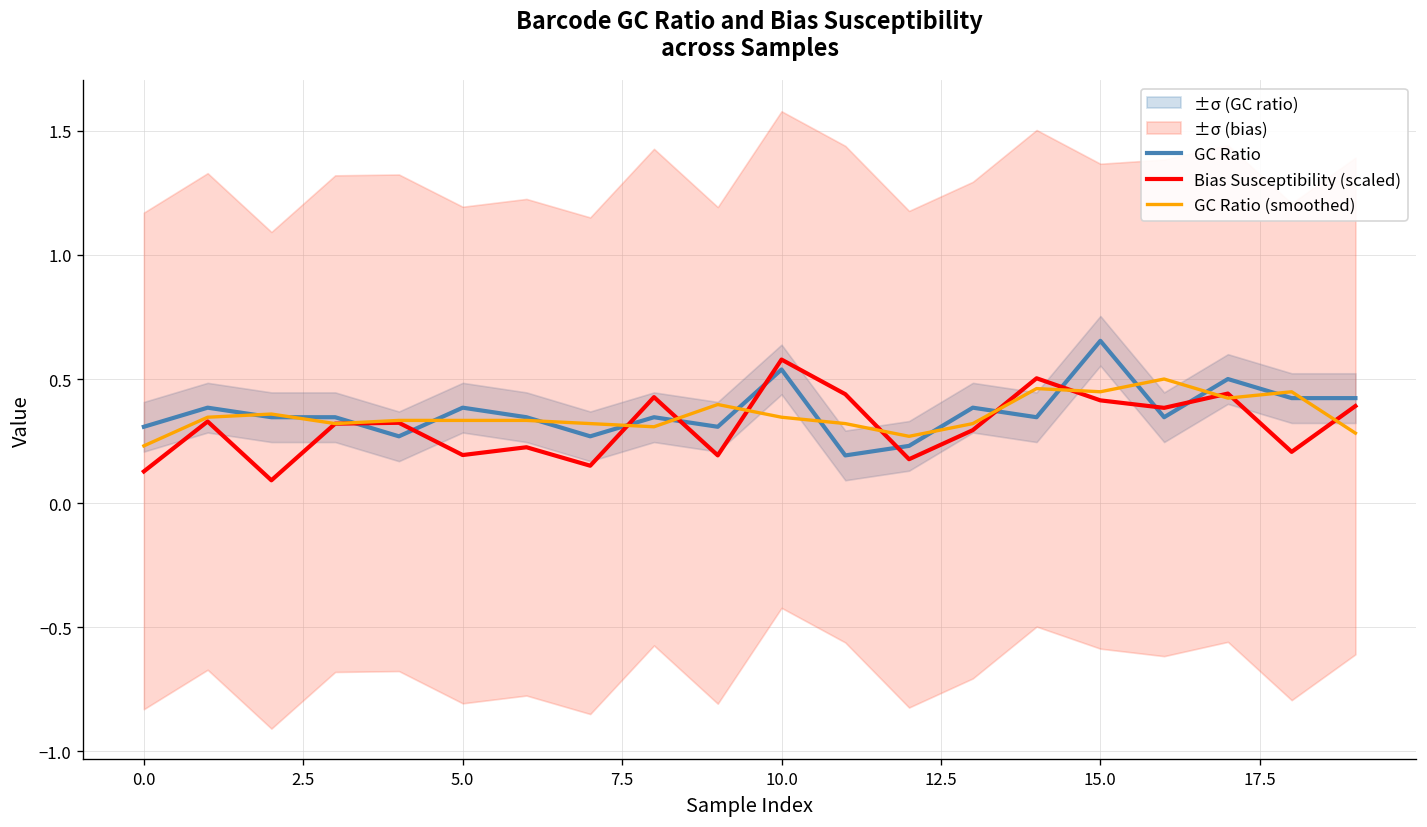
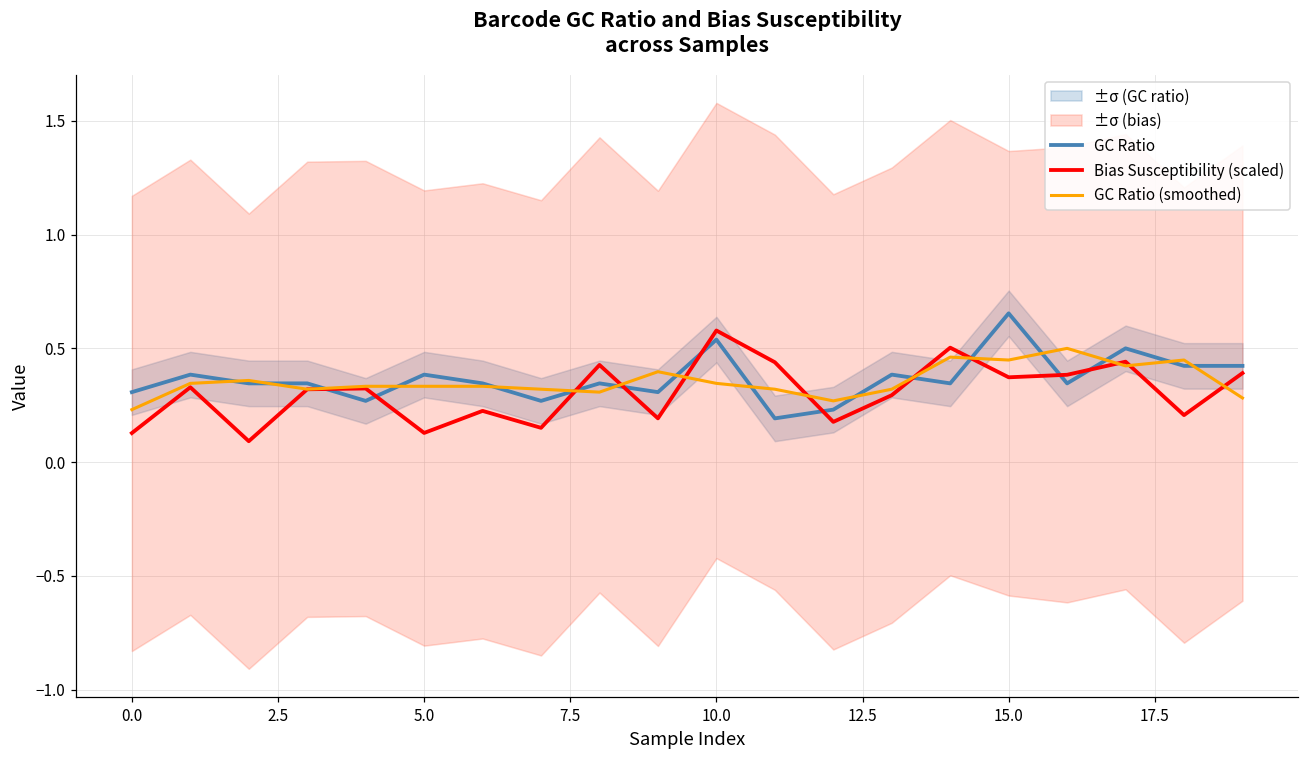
Bias Susceptibility (scaled), 5.0: 0.19 -> 0.13
Bias Susceptibility (scaled), 15.0: 0.41 -> 0.37
